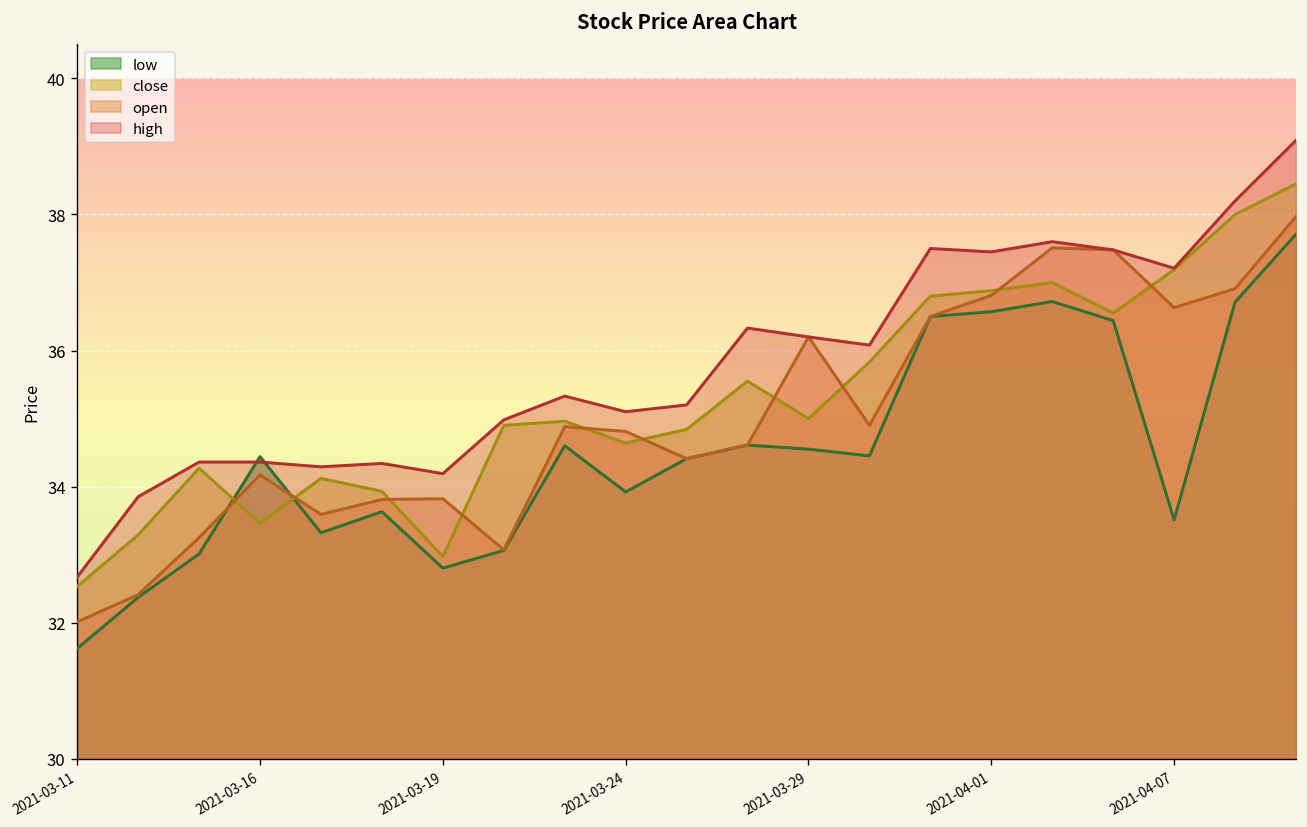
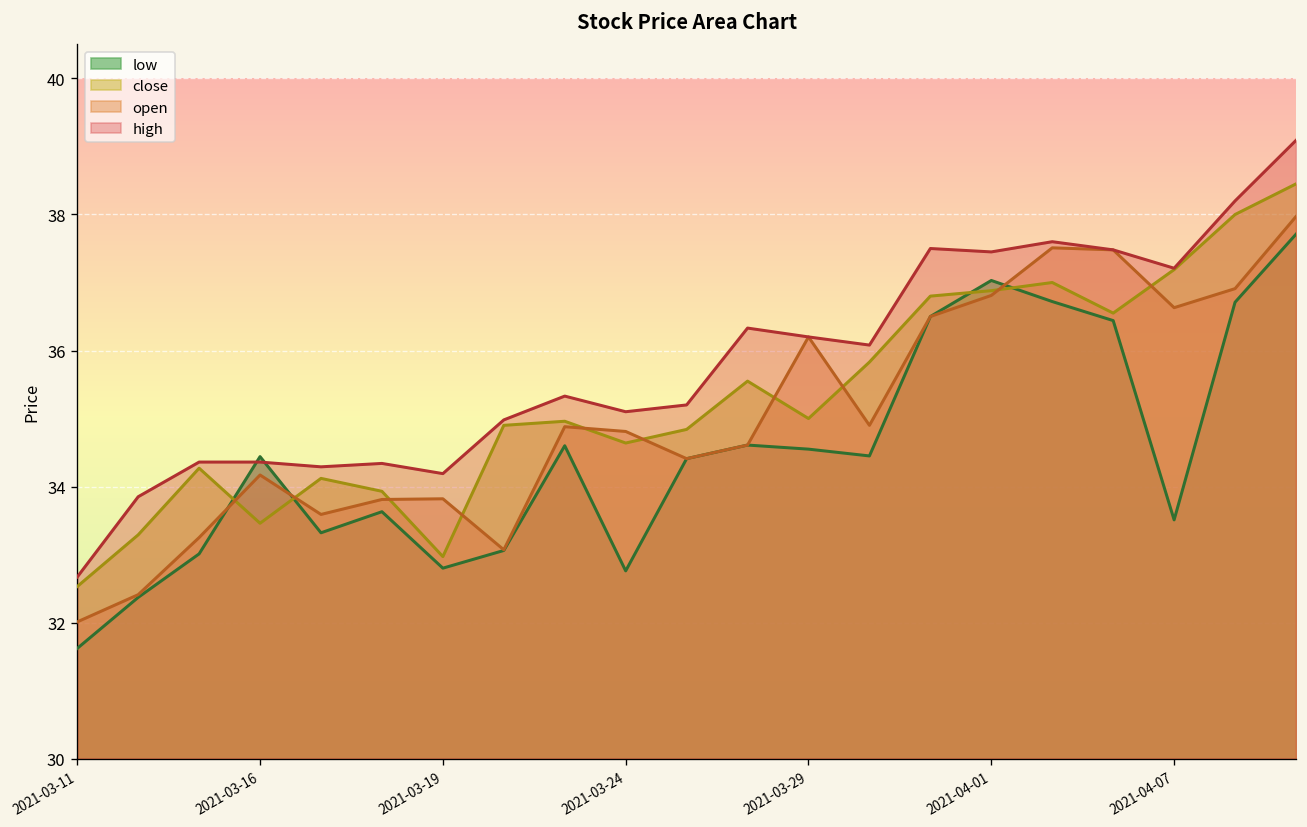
low, 2021-03-24: 33.9 -> 32.8
low, 2021-04-01: 36.6 -> 37.0
